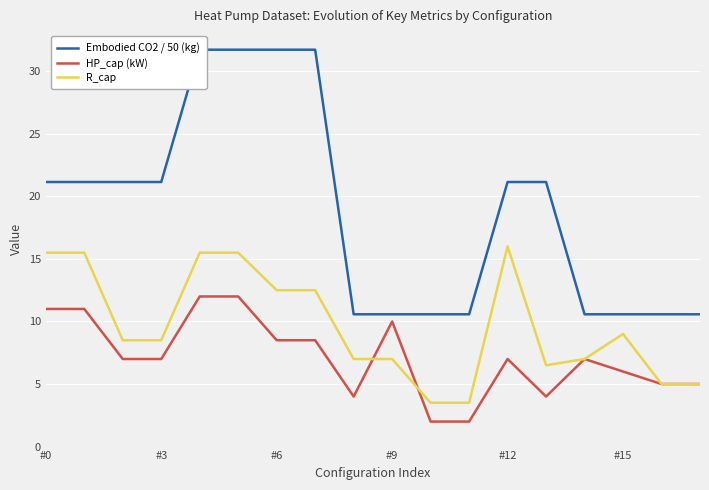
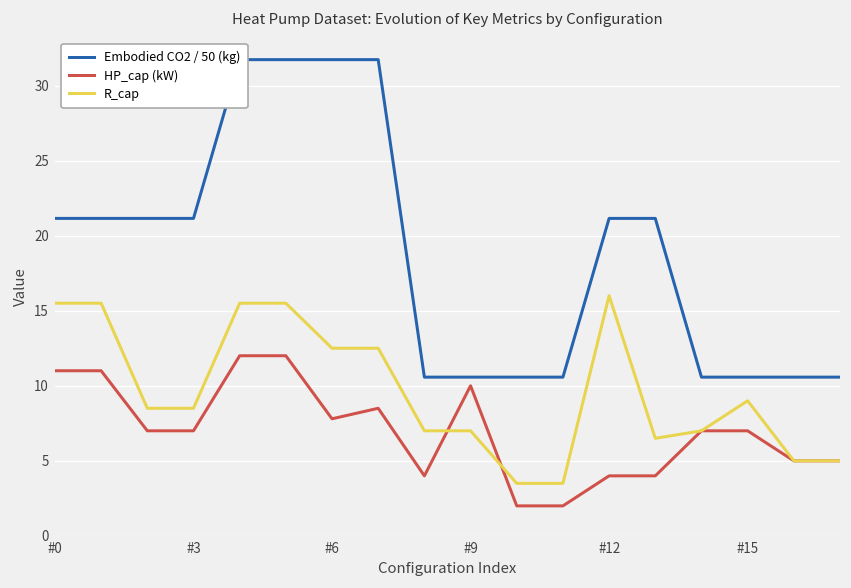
HP_cap (kW), #6: 8.5 -> 7.8
HP_cap (kW), #12: 7 -> 4
HP_cap (kW), #15: 6 -> 7
